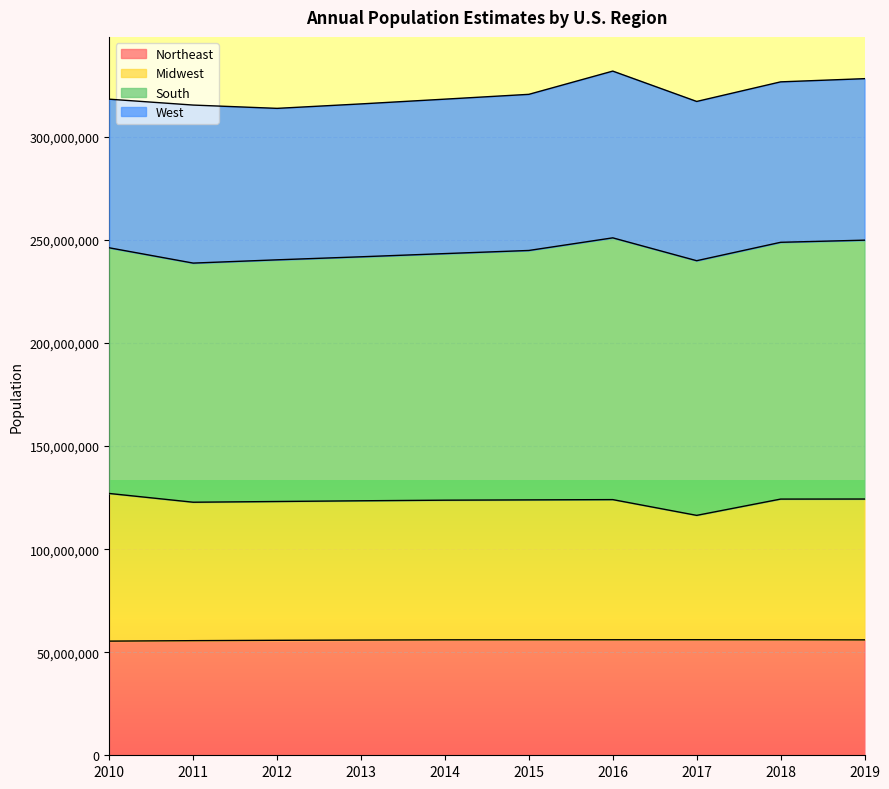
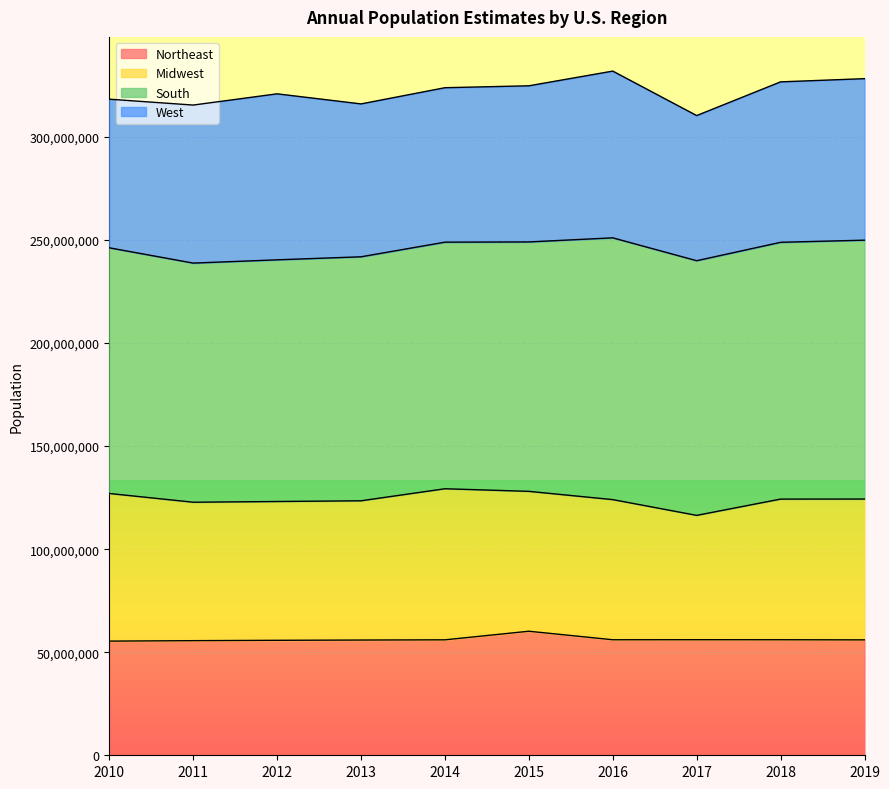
West, 2012: 73,000,000 -> 81,000,000
Midwest, 2014: 68,000,000 -> 73,000,000
Northeast, 2015: 56,000,000 -> 60,000,000
West, 2017: 77,000,000 -> 70,000,000
